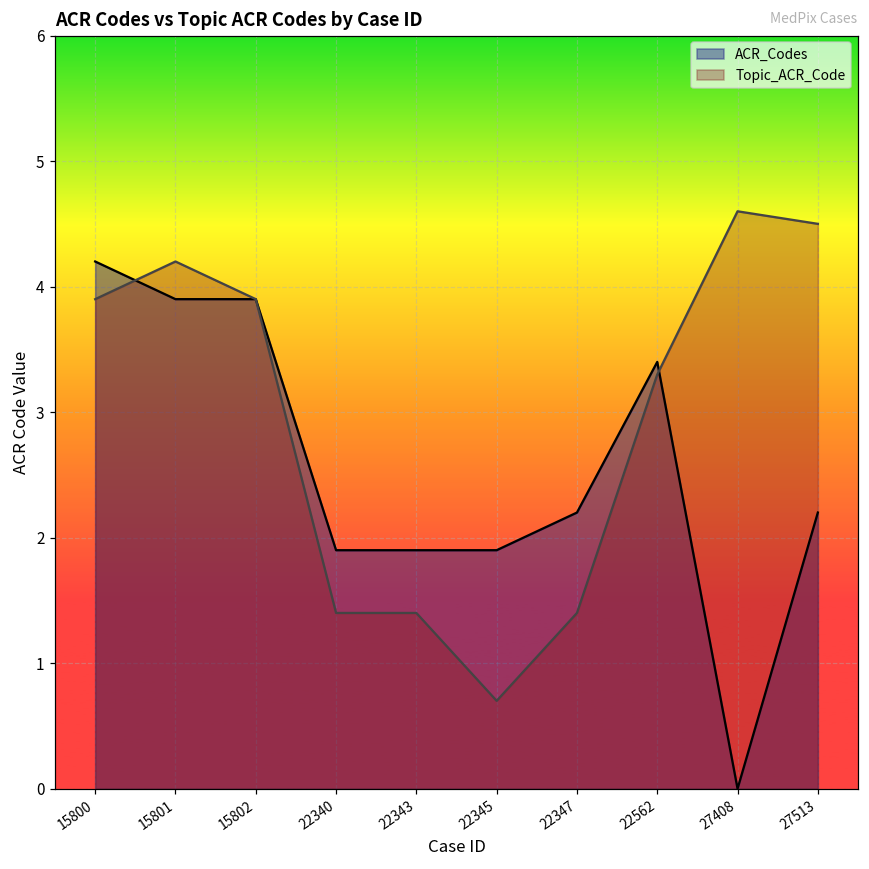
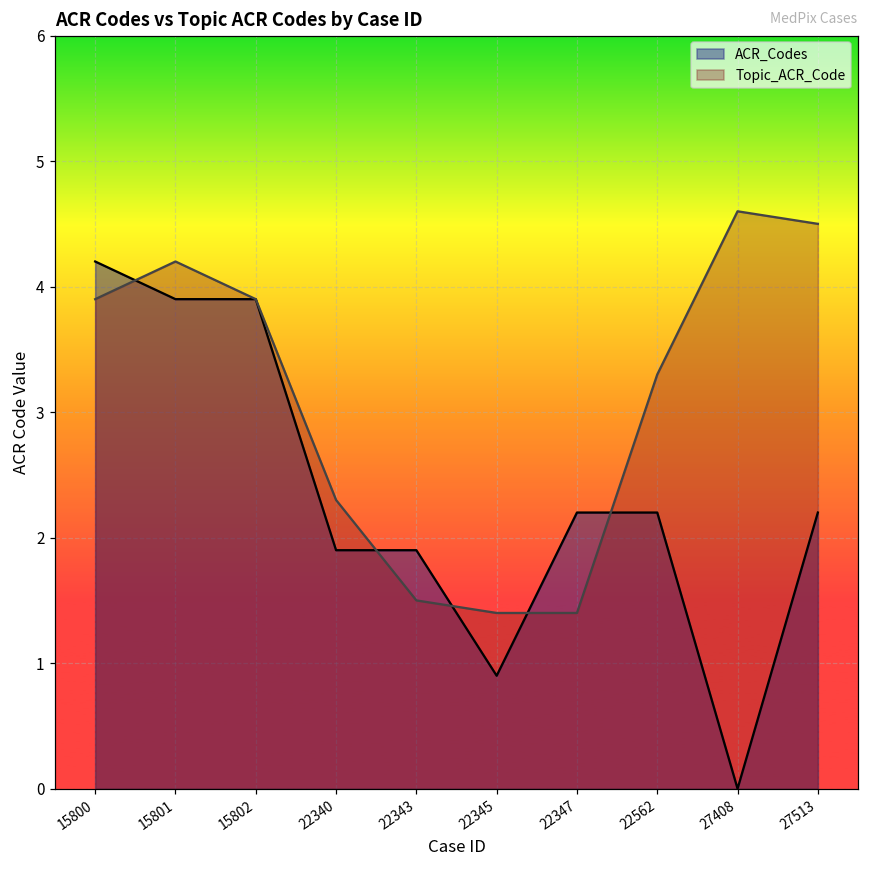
Topic_ACR_Code, 22340: 1.4 -> 2.3
Topic_ACR_Code, 22343: 1.4 -> 1.5
ACR_Codes, 22345: 1.9 -> 0.9
Topic_ACR_Code, 22345: 0.7 -> 1.4
ACR_Codes, 22562: 3.4 -> 2.2
